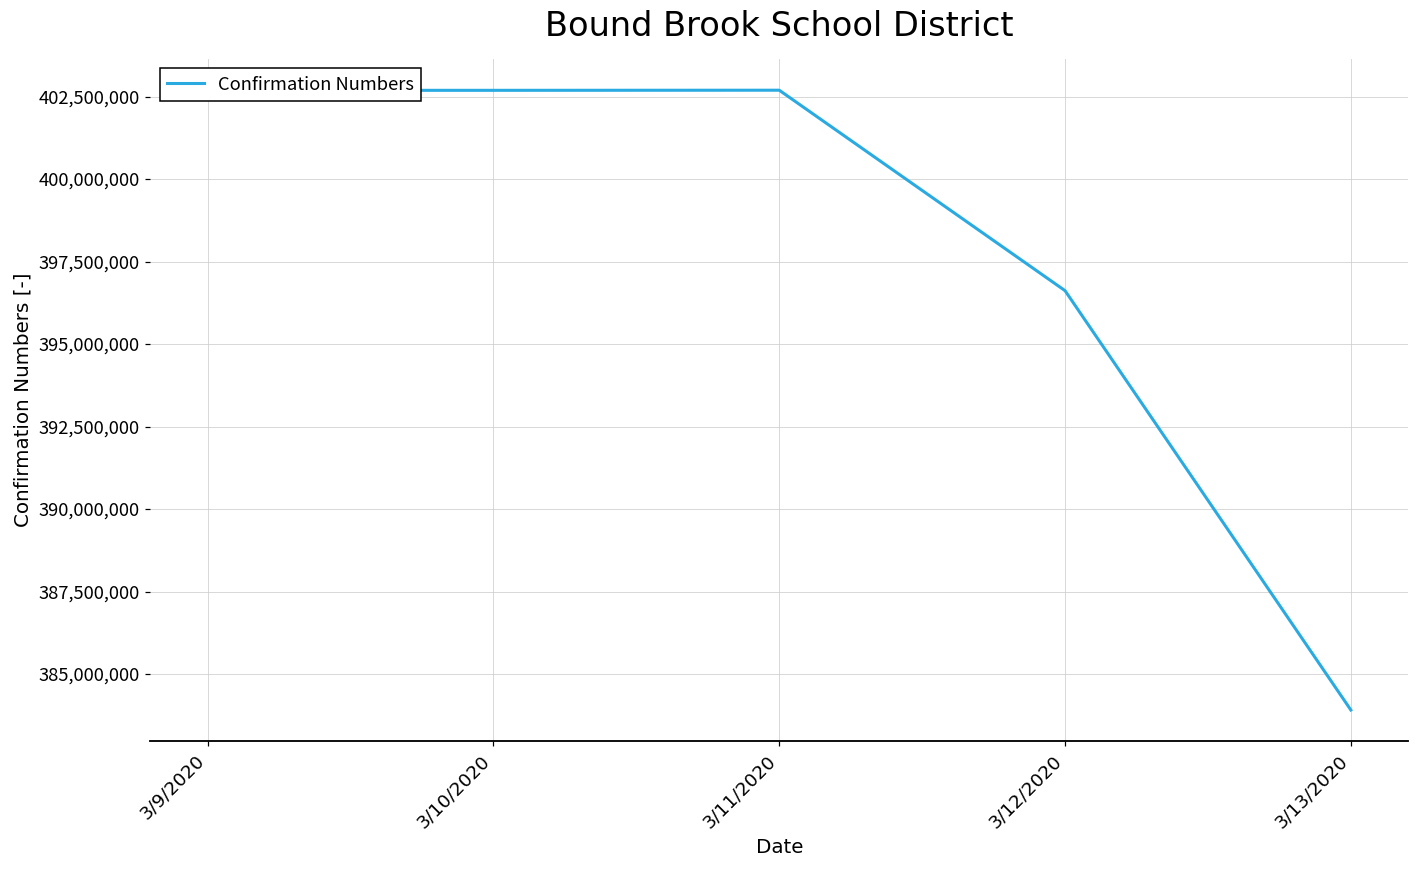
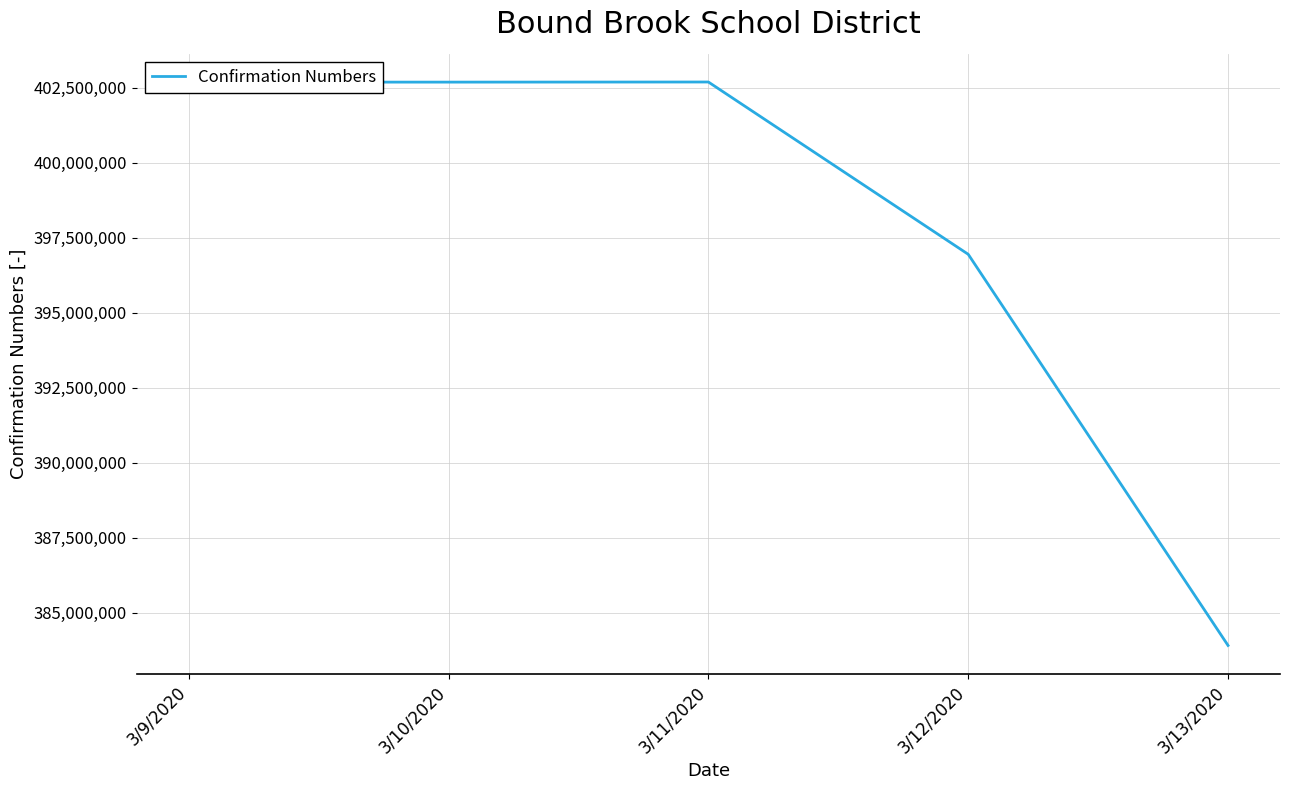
3/12/2020: 396,600,000 -> 396,900,000
